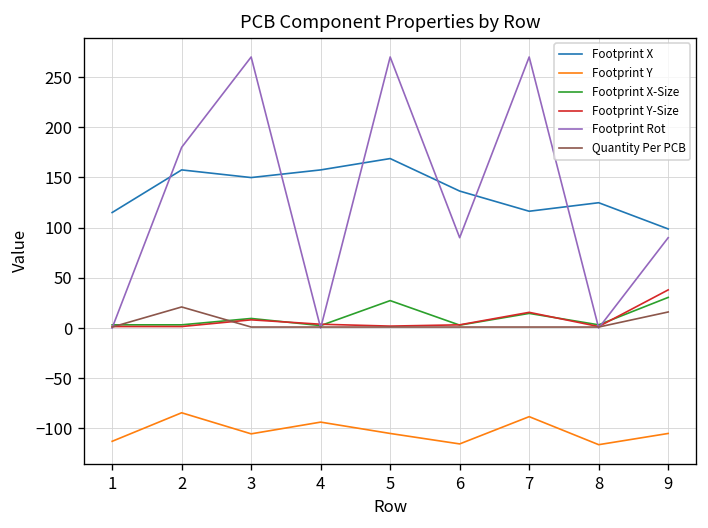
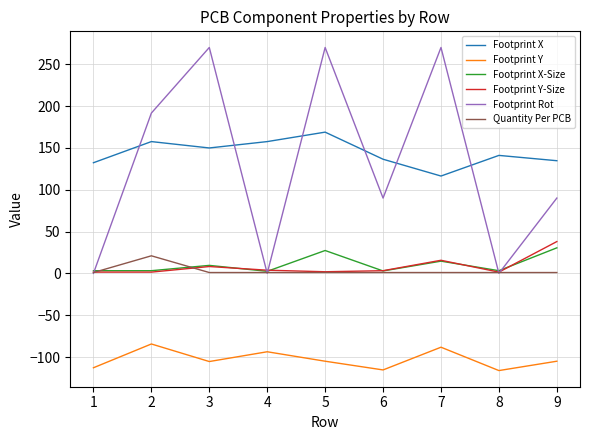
Footprint X, 1: 120 -> 130
Footprint Rot, 2: 180 -> 190
Footprint X, 8: 120 -> 140
Footprint X, 9: 100 -> 130
Quantity Per PCB, 9: 20 -> 0
